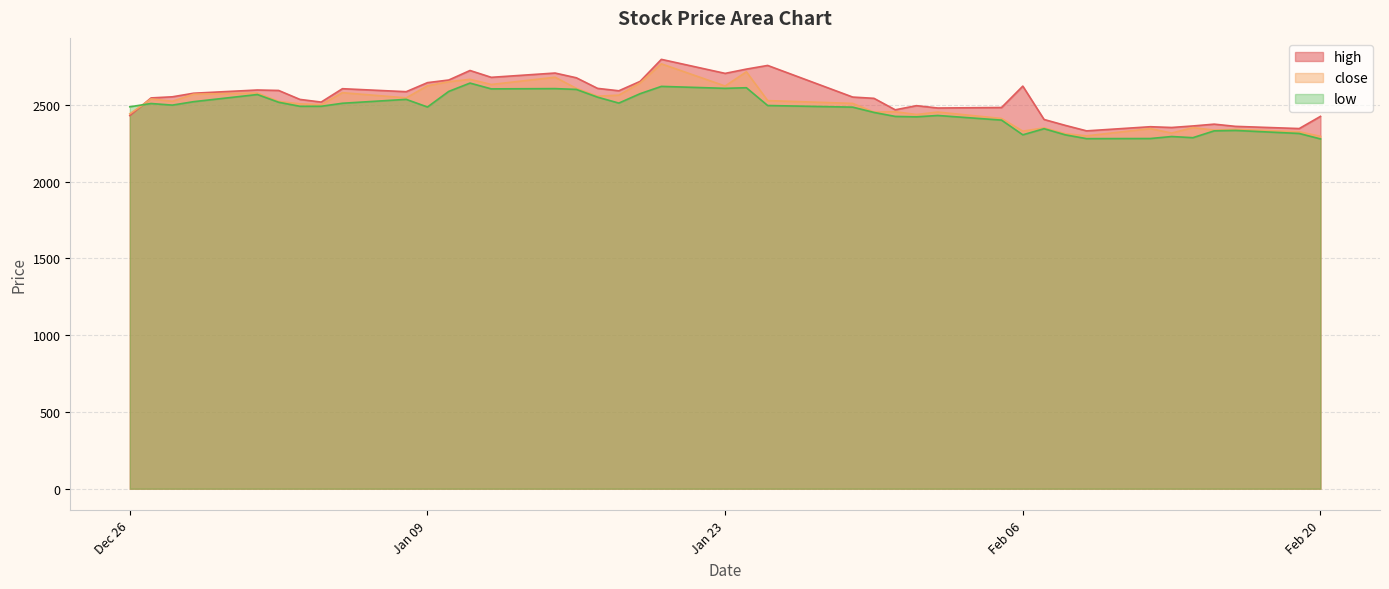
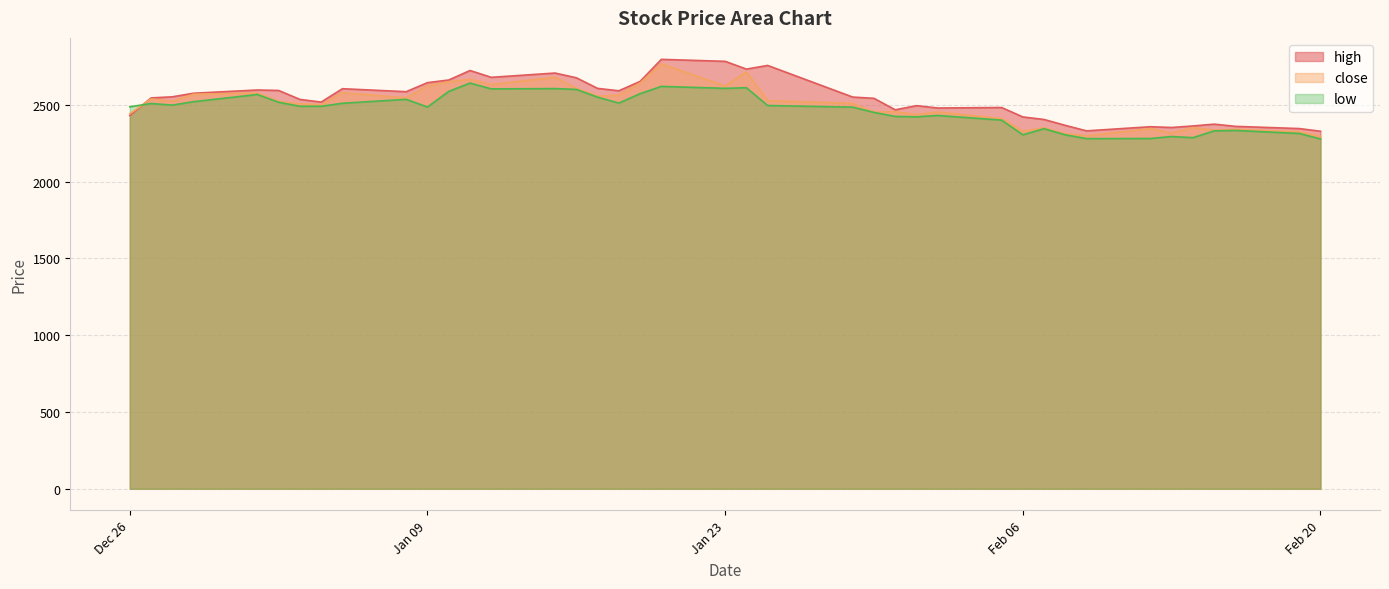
high, Jan 23: 2700 -> 2780
high, Feb 06: 2620 -> 2420
high, Feb 20: 2420 -> 2330
